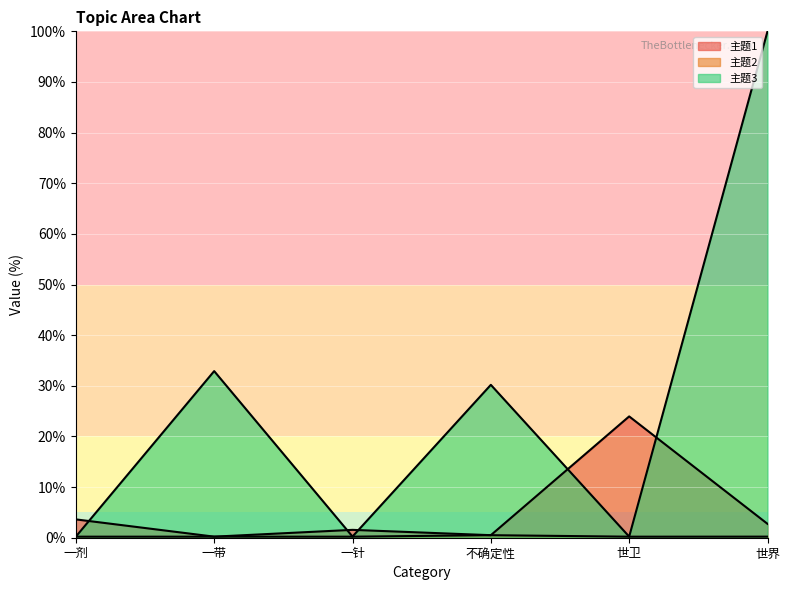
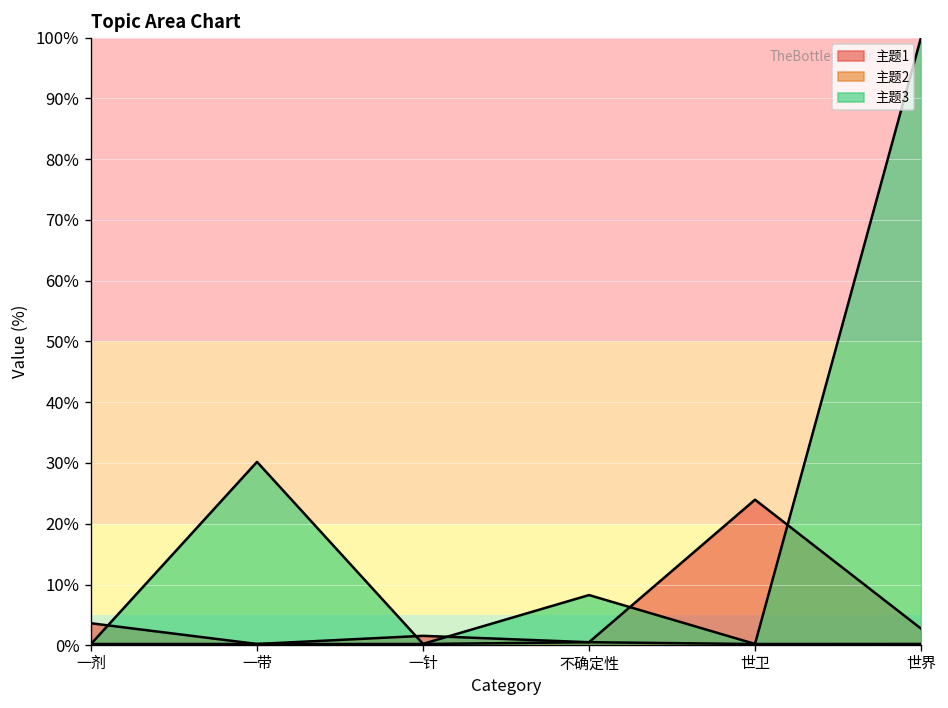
主题3, 一带: 33% -> 30%
主题3, 不确定性: 30% -> 8%
